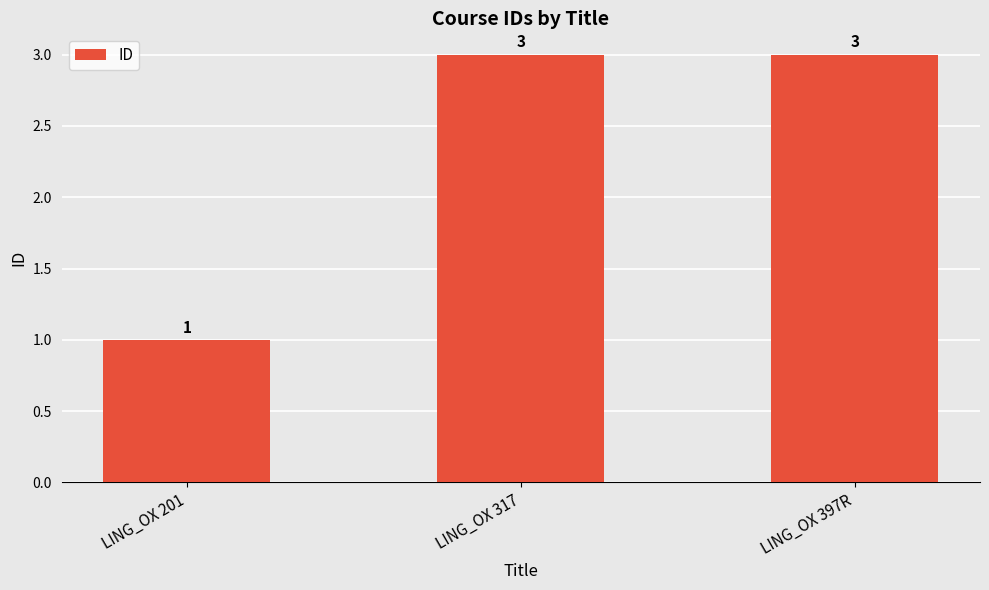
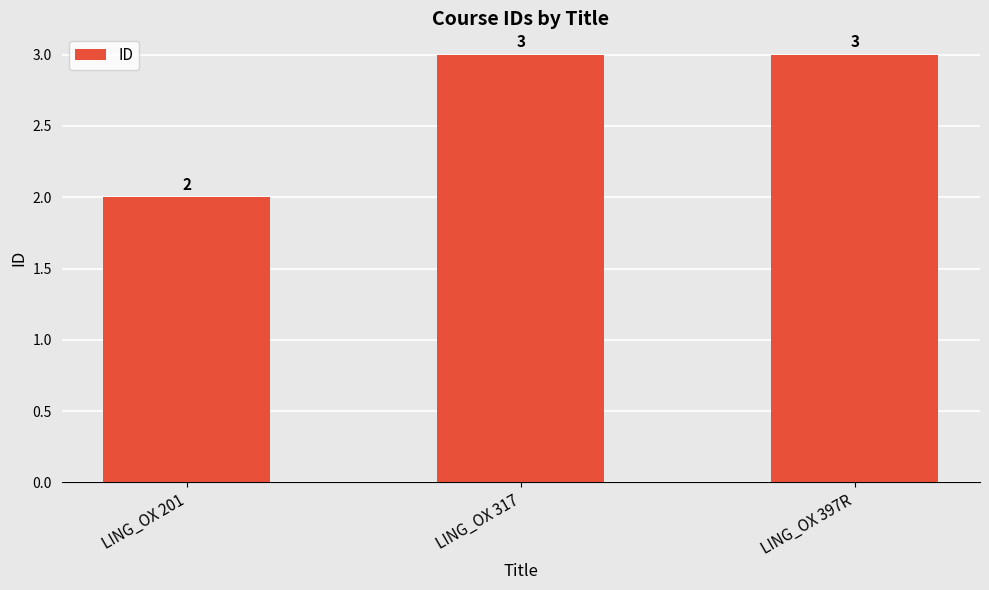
LING_OX 201: 1 -> 2
